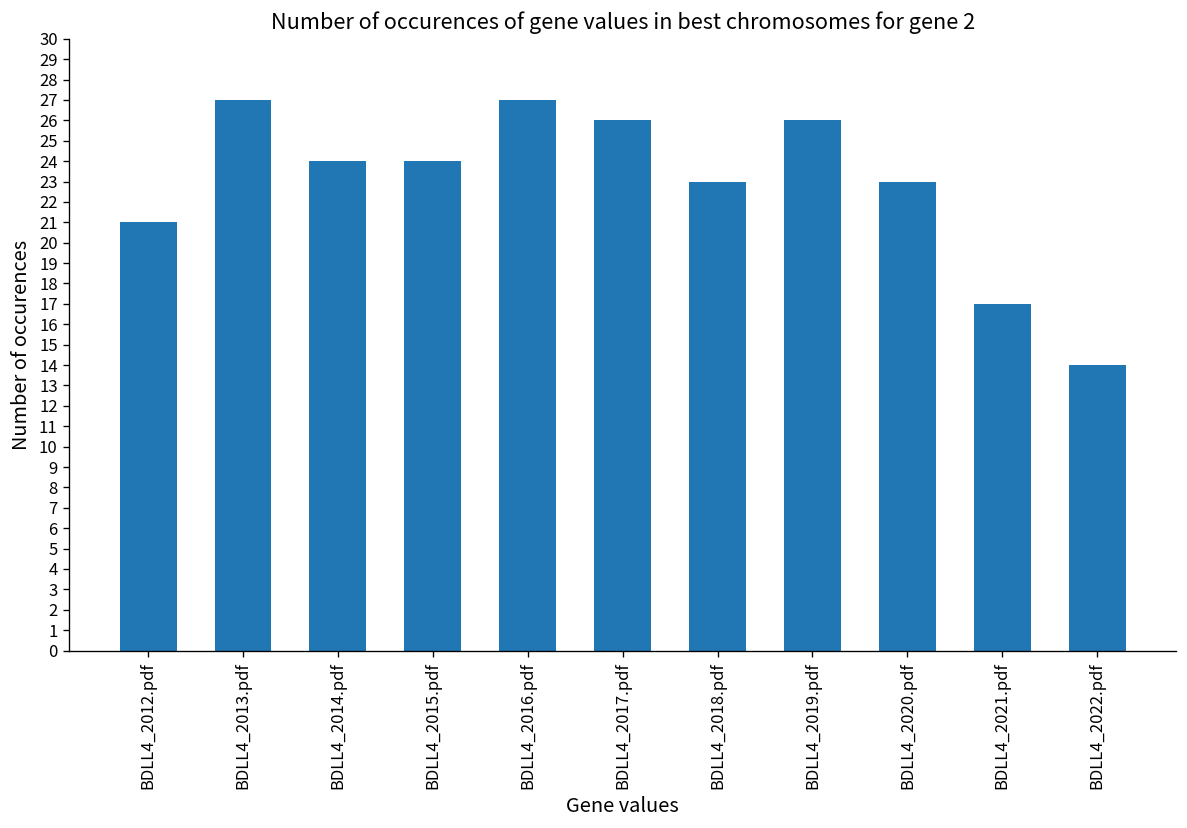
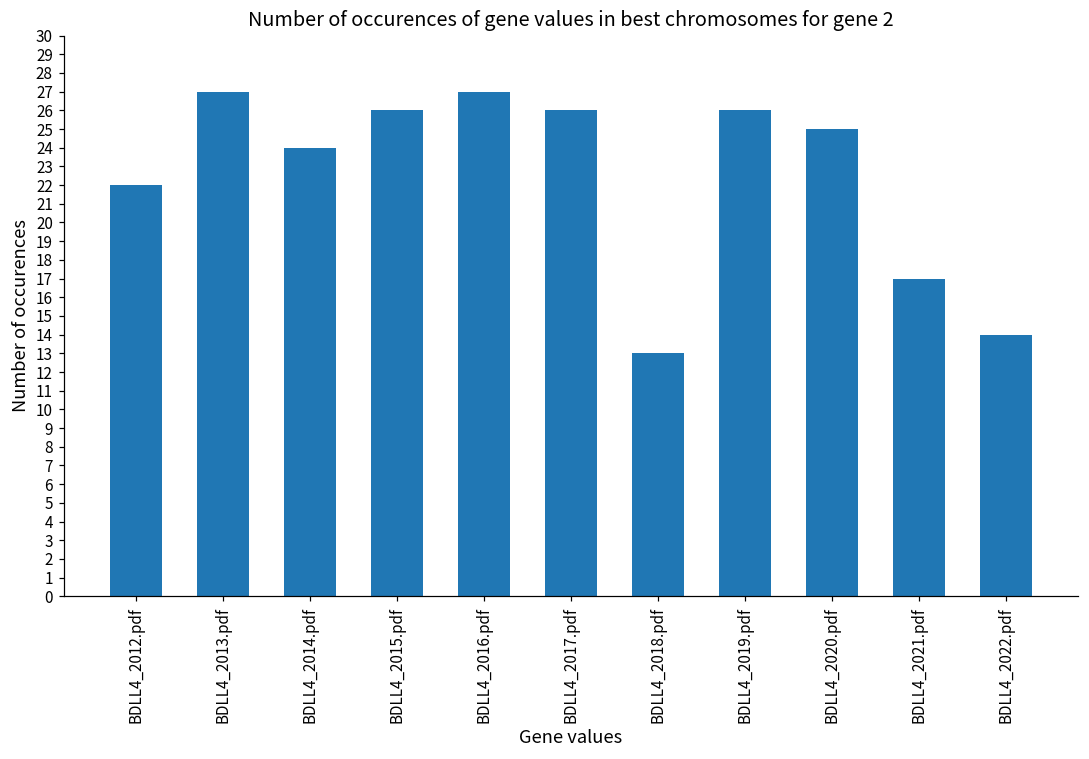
BDLL4_2012.pdf: 21 -> 22
BDLL4_2015.pdf: 24 -> 26
BDLL4_2018.pdf: 23 -> 13
BDLL4_2020.pdf: 23 -> 25
